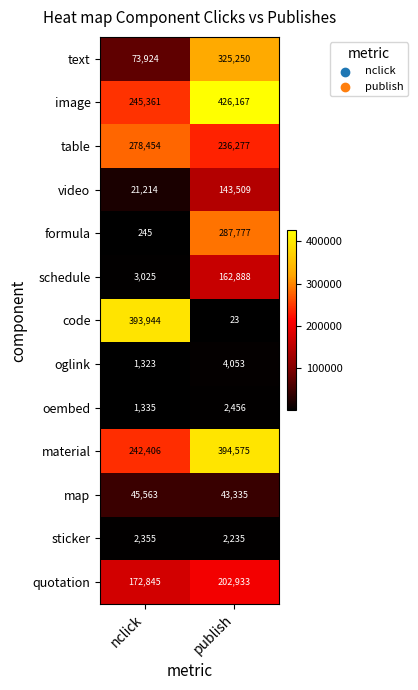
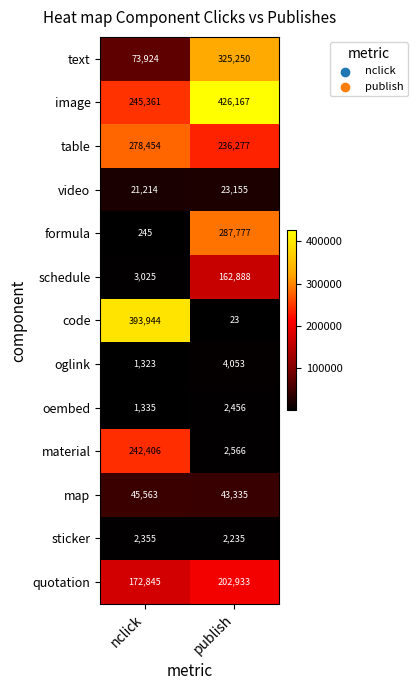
video, publish: 143,509 -> 23,155
material, publish: 394,575 -> 2,566
